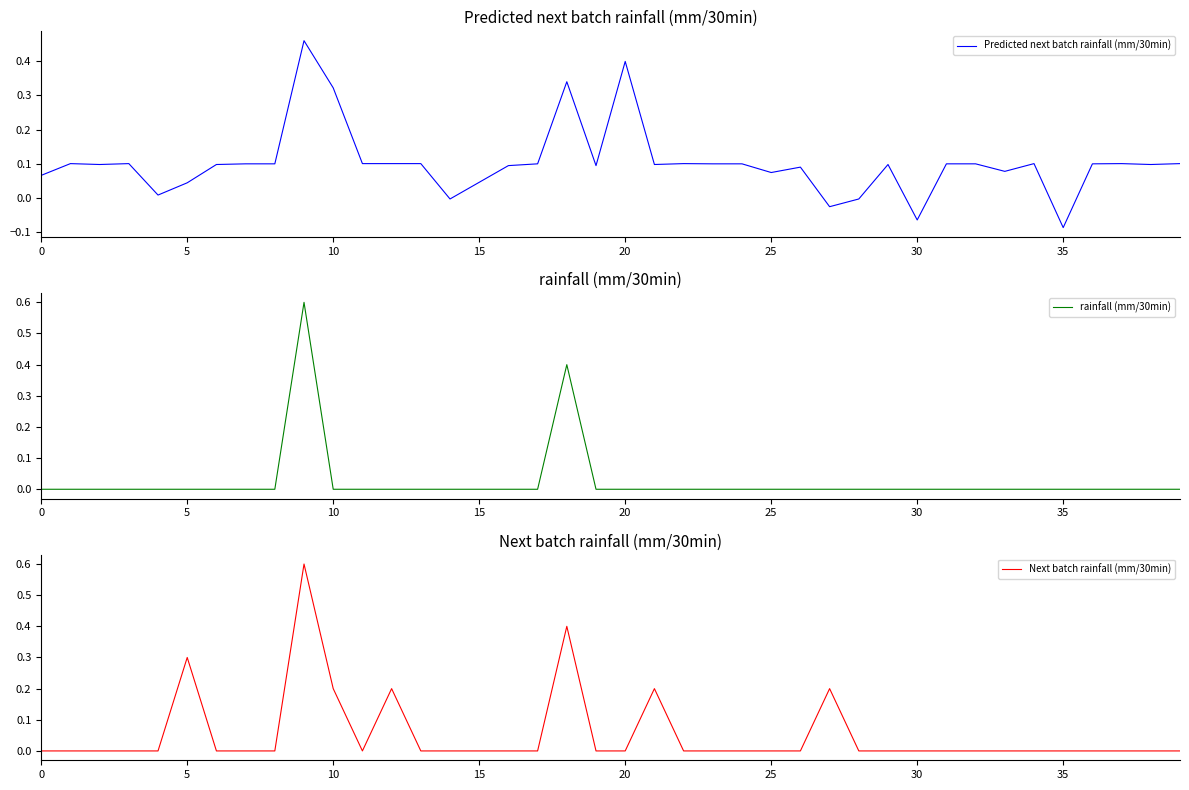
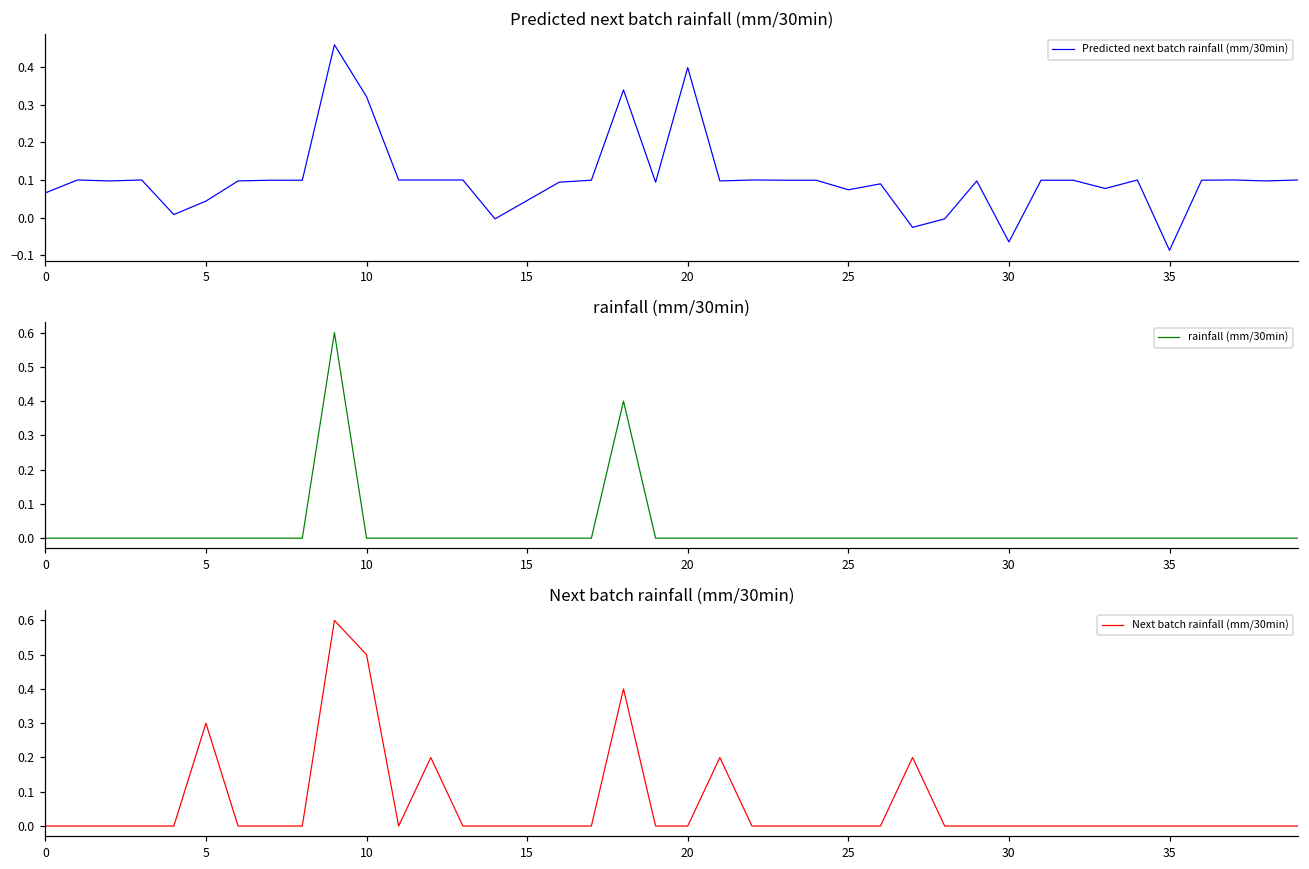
Next batch rainfall (mm/30min), 10: 0.2 -> 0.5
